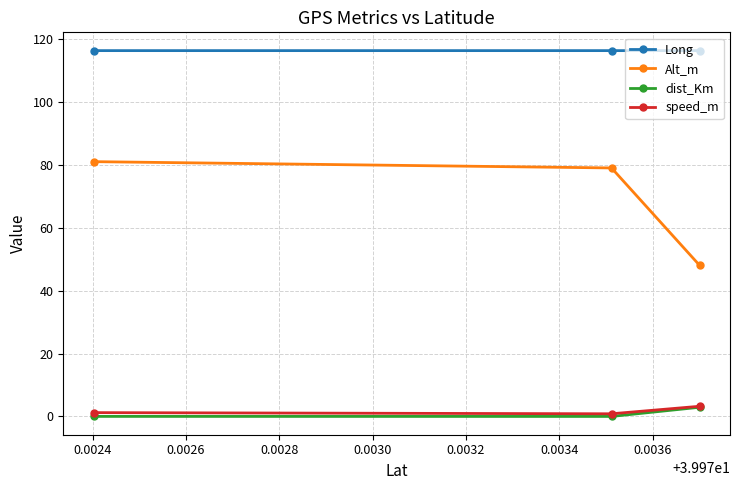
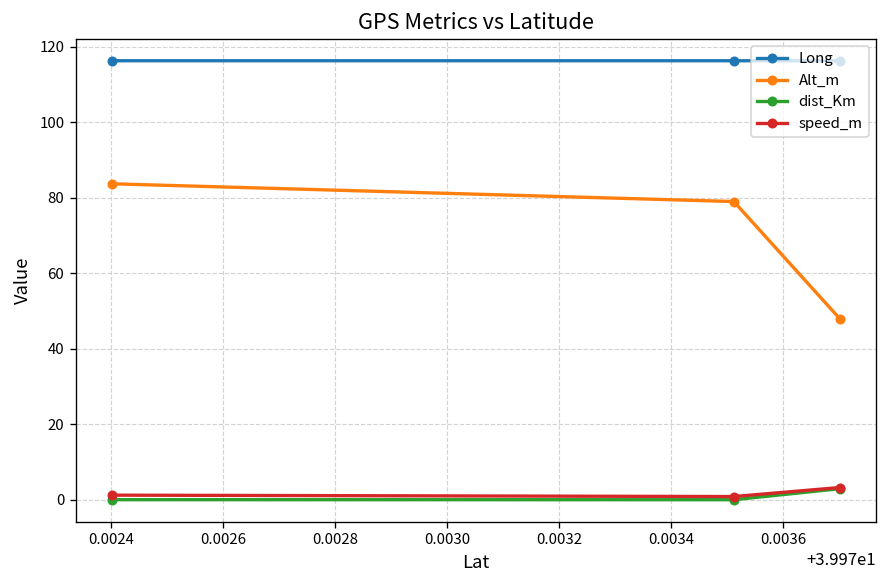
Alt_m, 0.0024: 81 -> 84
